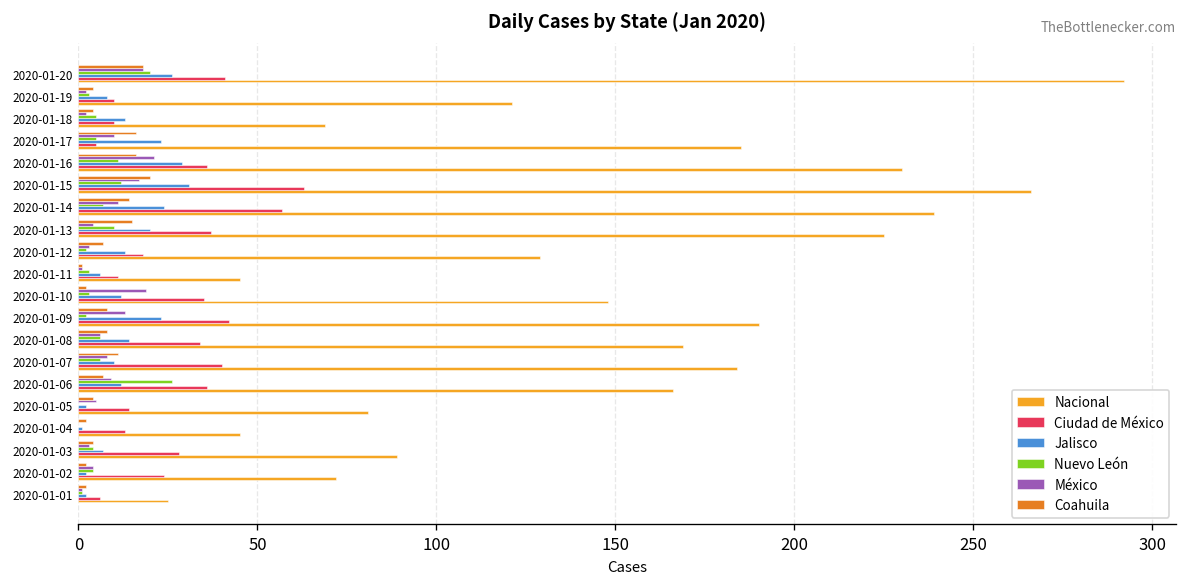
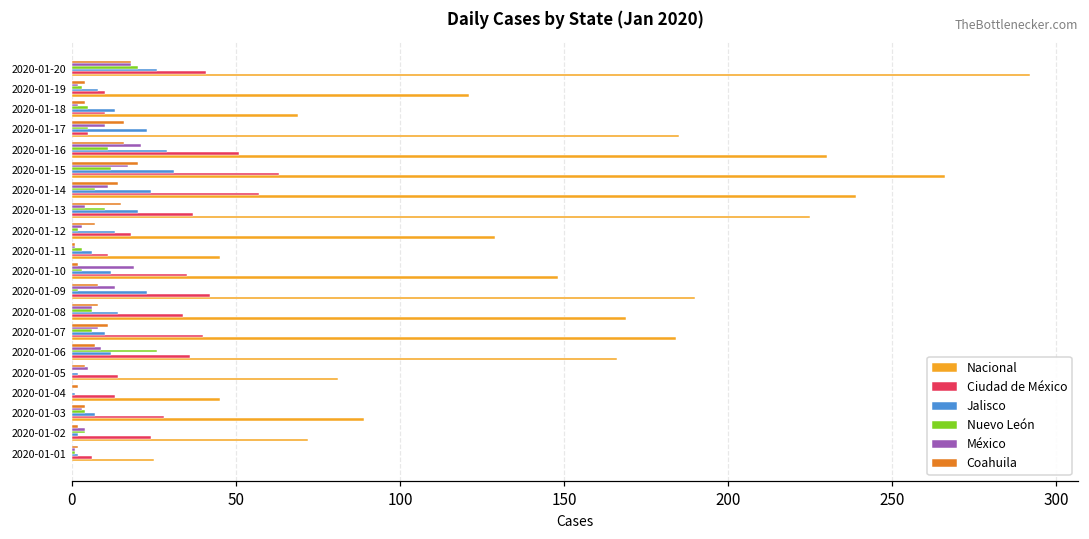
Ciudad de México, 2020-01-16: 36 -> 51
